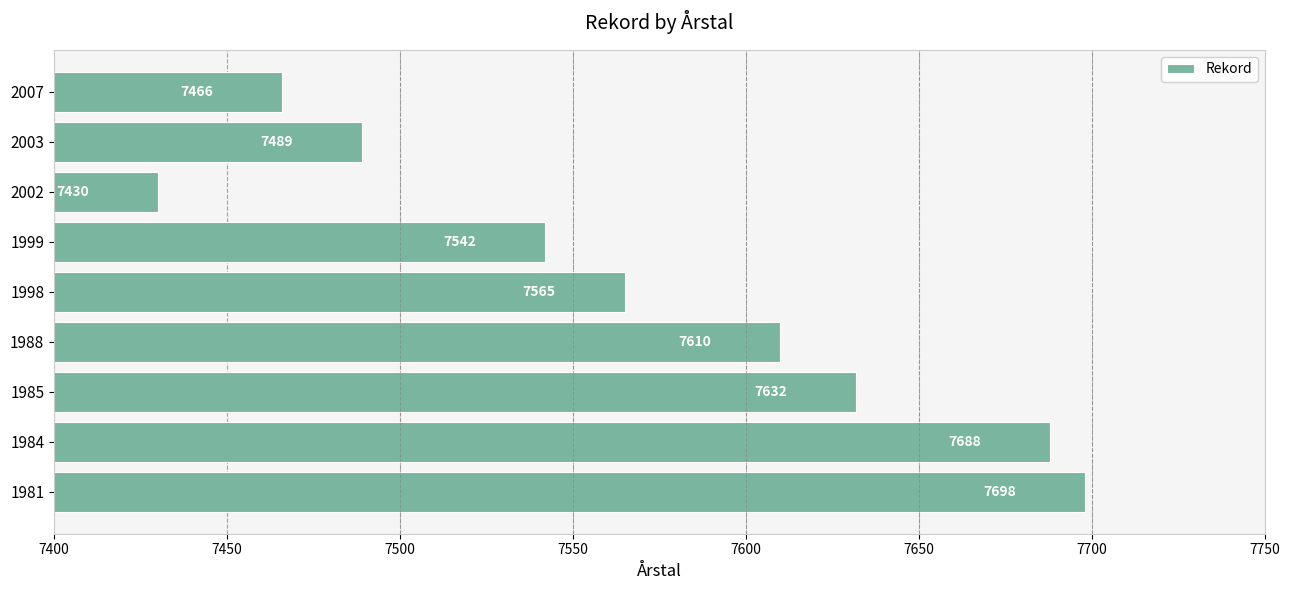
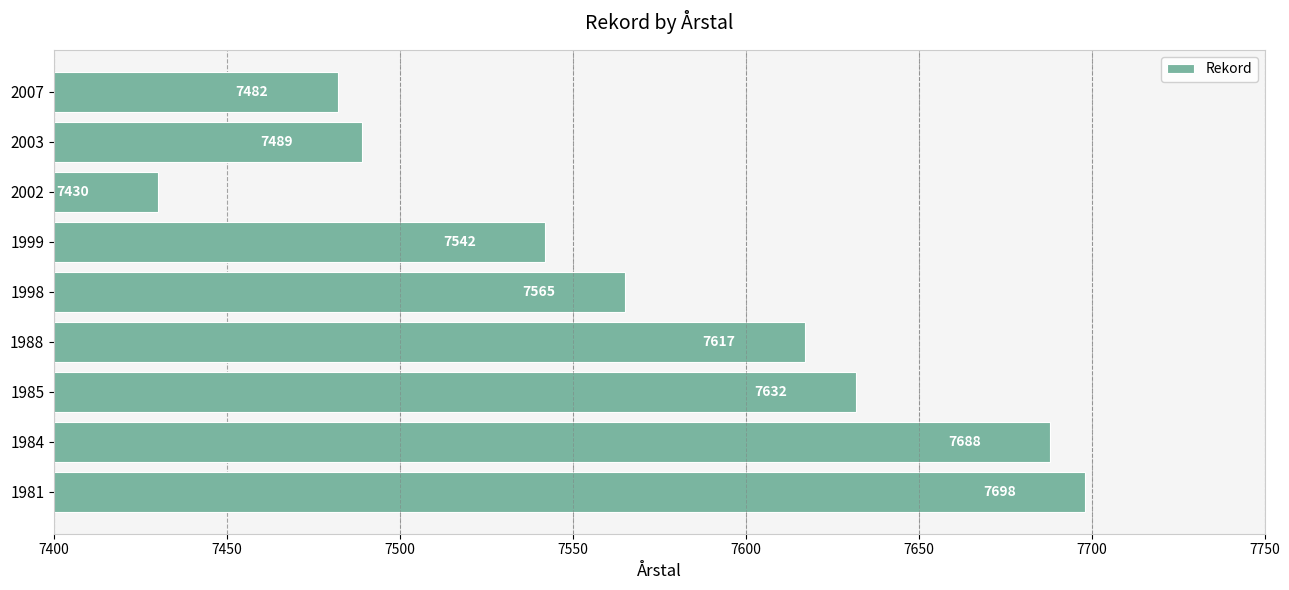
2007: 7466 -> 7482
1988: 7610 -> 7617
